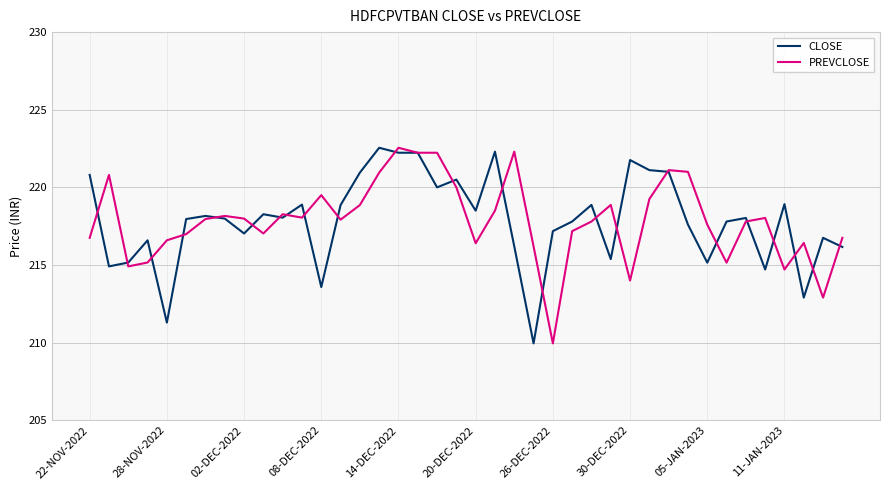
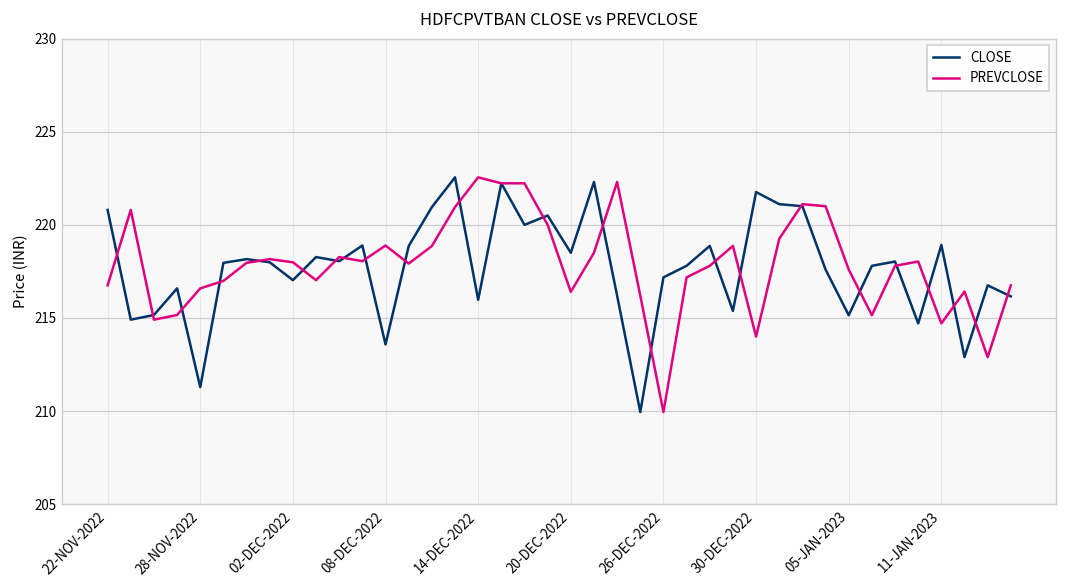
PREVCLOSE, 08-DEC-2022: 219.5 -> 218.9
CLOSE, 14-DEC-2022: 222.2 -> 216.0
